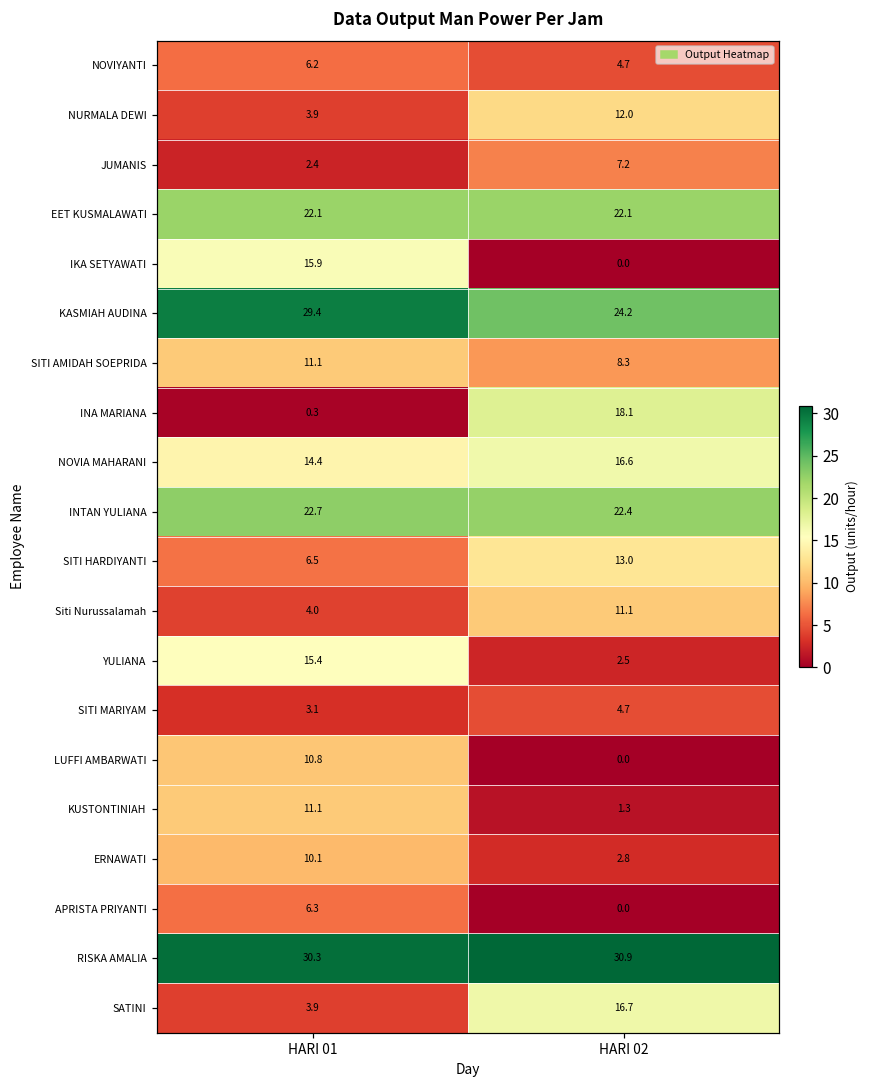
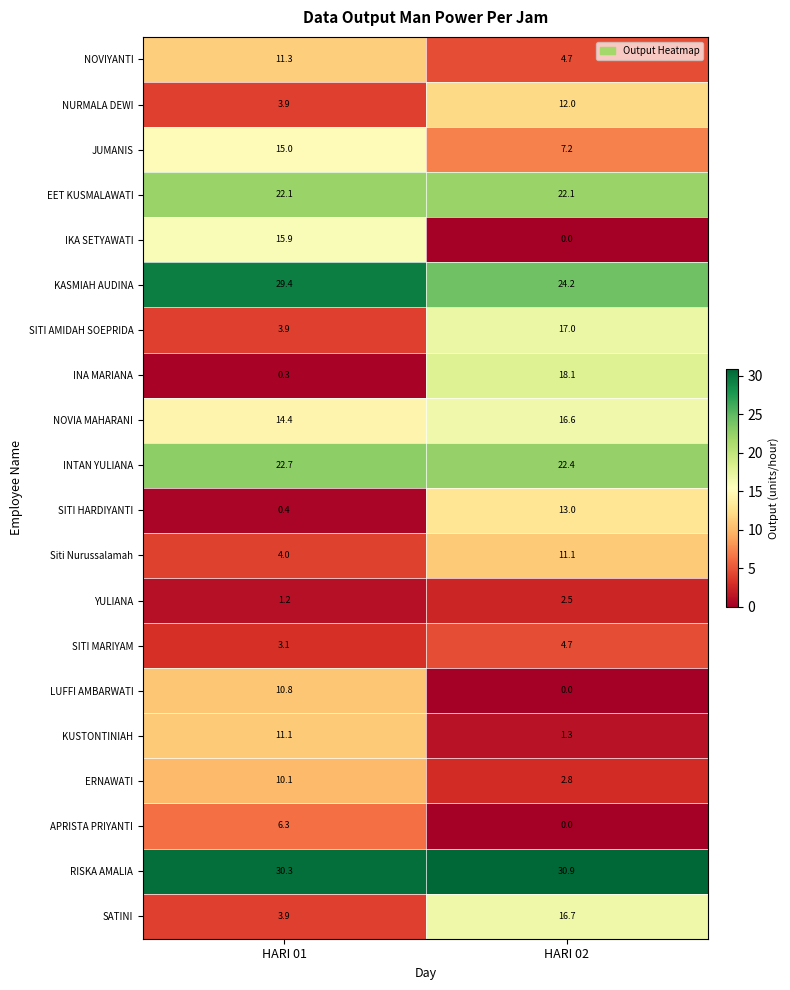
NOVIYANTI, HARI 01: 6.2 -> 11.3
JUMANIS, HARI 01: 2.4 -> 15.0
SITI AMIDAH SOEPRIDA, HARI 01: 11.1 -> 3.9
SITI AMIDAH SOEPRIDA, HARI 02: 8.3 -> 17.0
SITI HARDIYANTI, HARI 01: 6.5 -> 0.4
YULIANA, HARI 01: 15.4 -> 1.2
